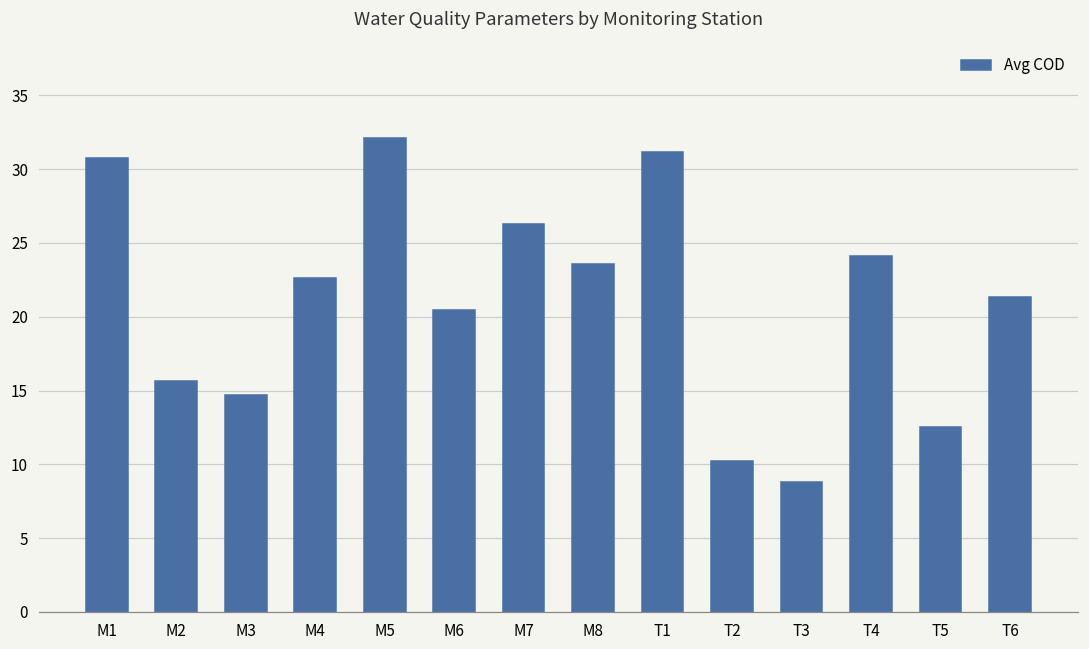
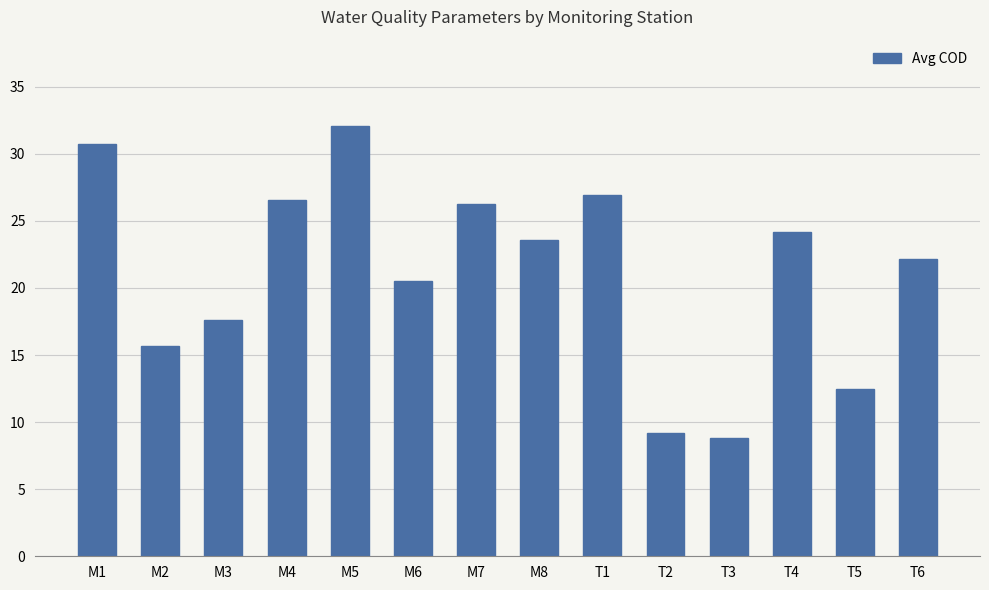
M3: 14.7 -> 17.6
M4: 22.6 -> 26.6
T1: 31.2 -> 26.9
T2: 10.2 -> 9.2
T6: 21.3 -> 22.2
